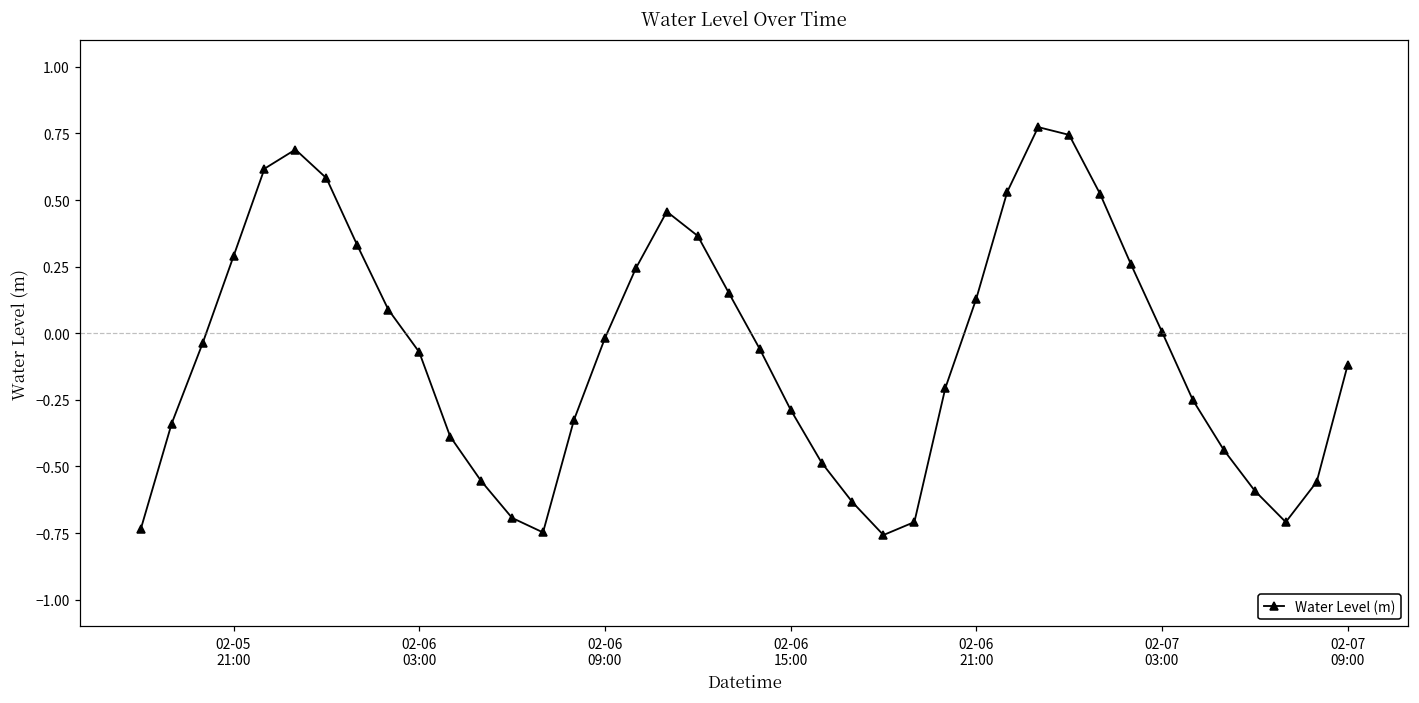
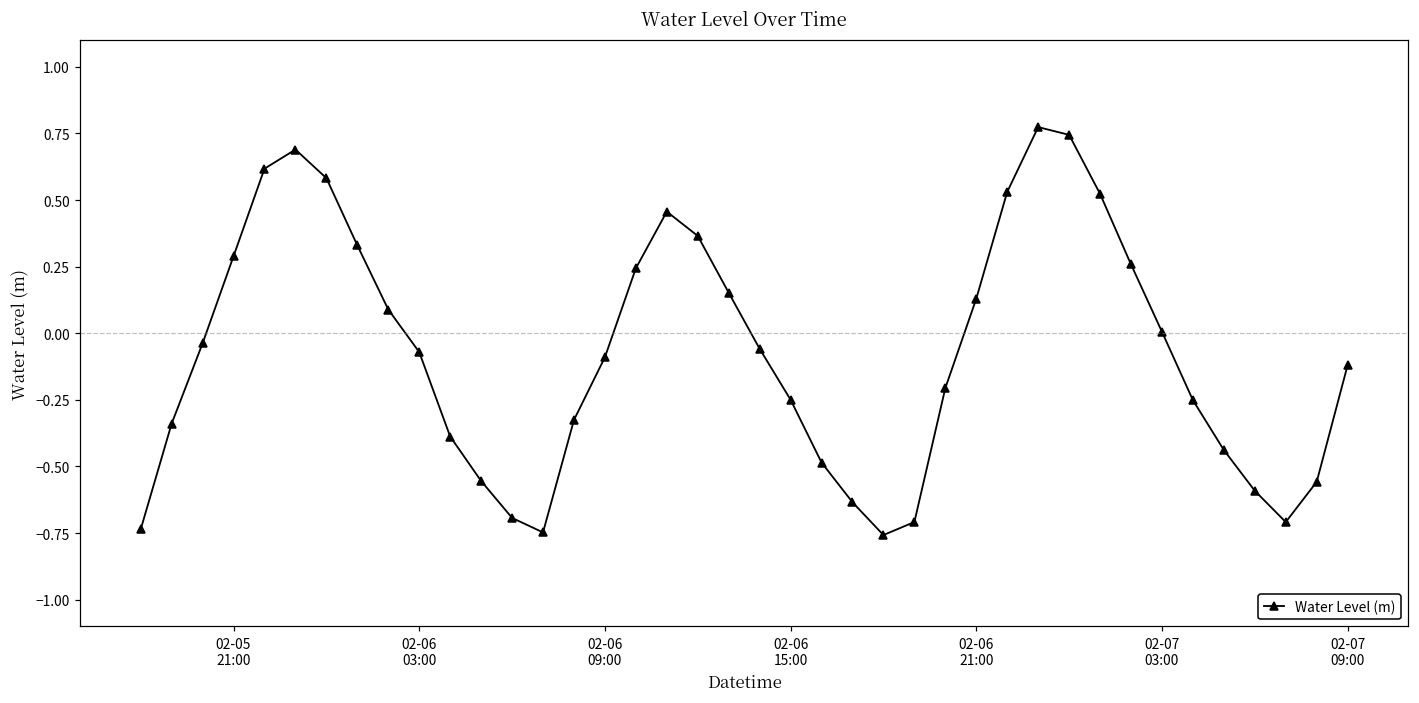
02-06 09:00: -0.02 -> -0.09
02-06 15:00: -0.29 -> -0.25
